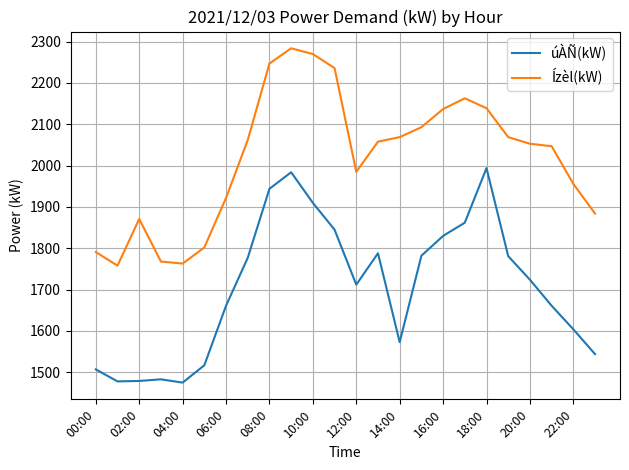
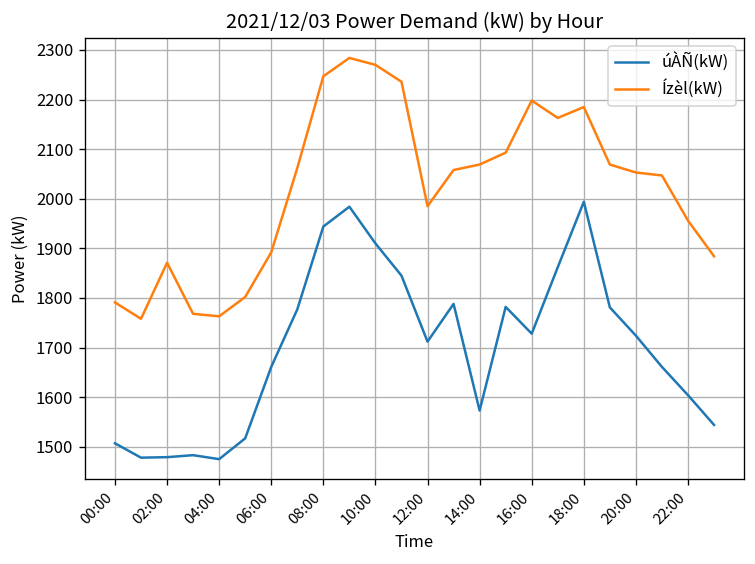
Ízèl(kW), 06:00: 1920 -> 1890
úÀÑ(kW), 16:00: 1830 -> 1730
Ízèl(kW), 16:00: 2140 -> 2200
Ízèl(kW), 18:00: 2140 -> 2190
